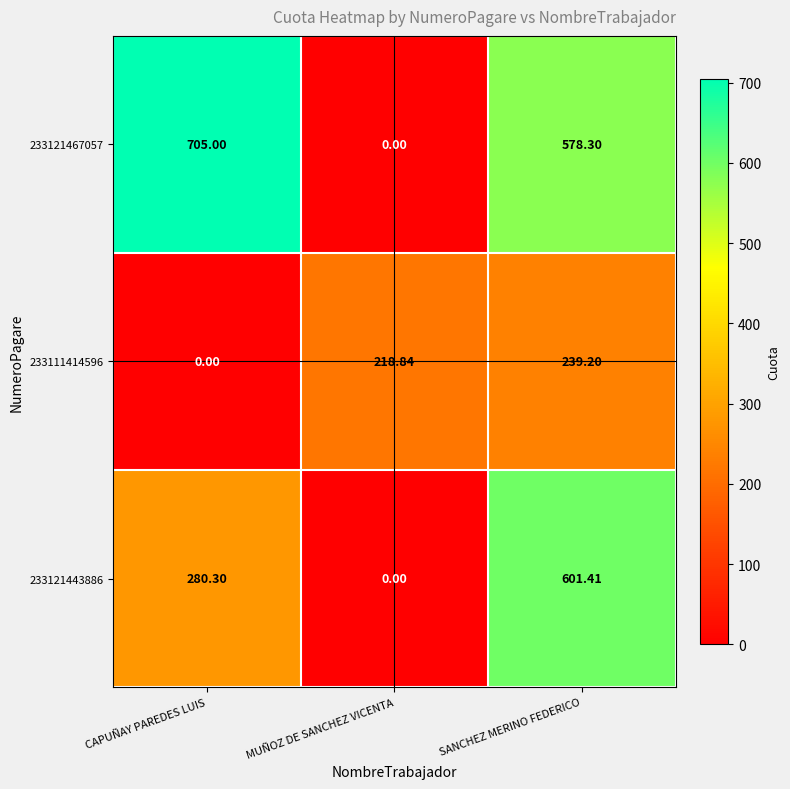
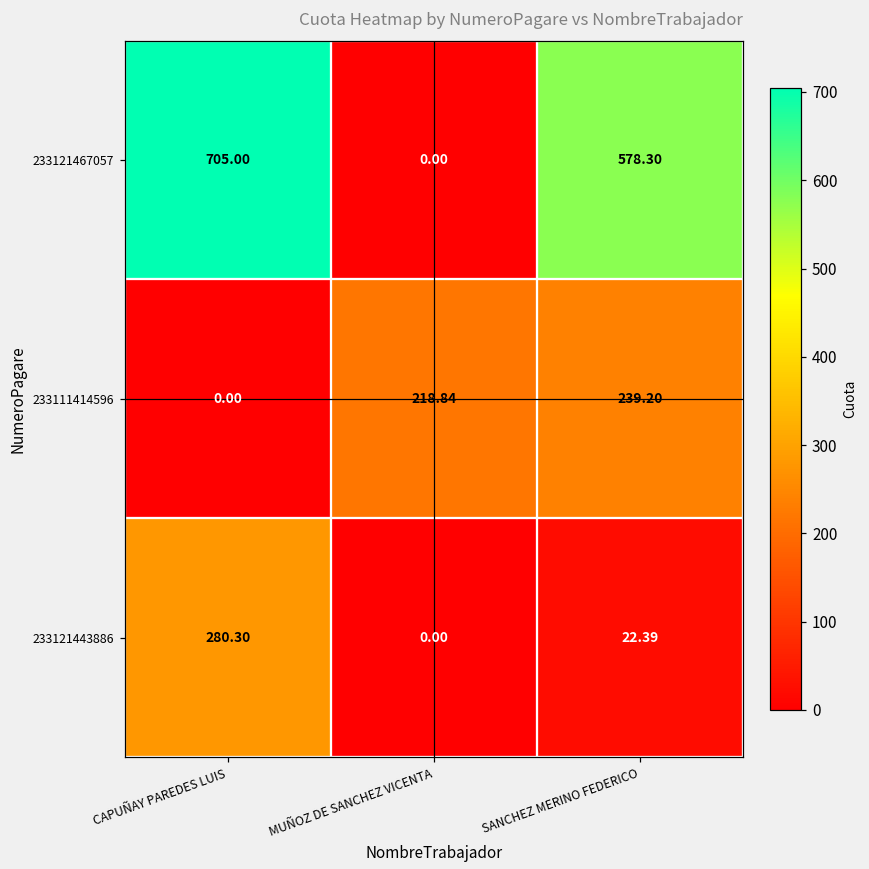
233121443886, SANCHEZ MERINO FEDERICO: 601.41 -> 22.39
